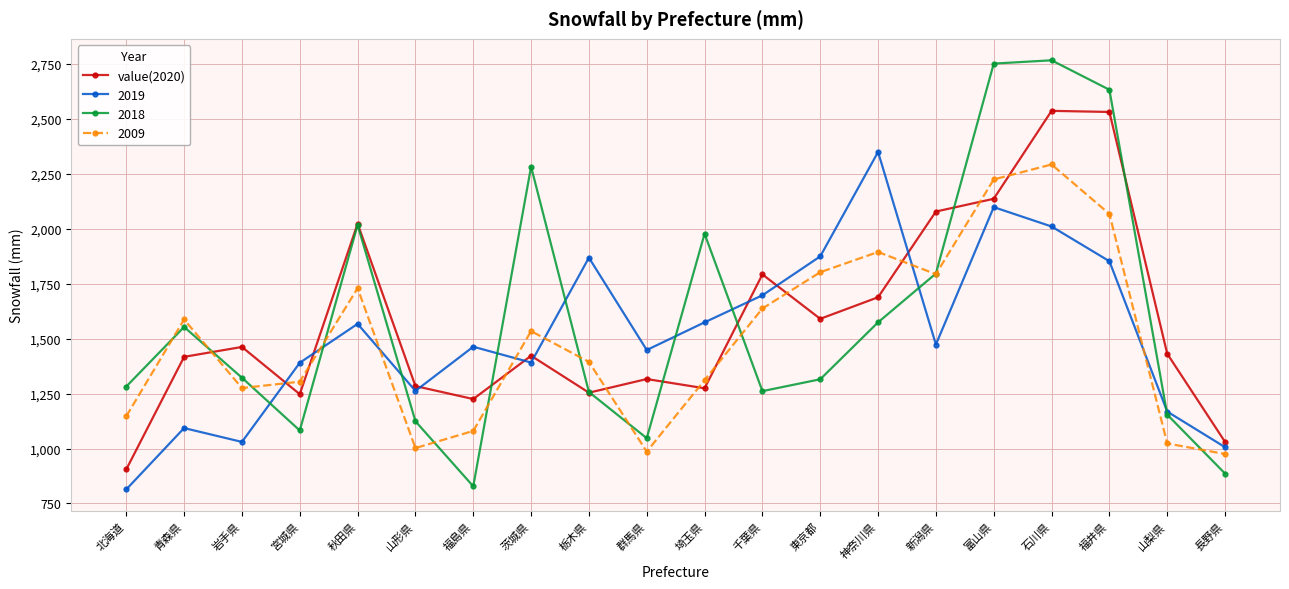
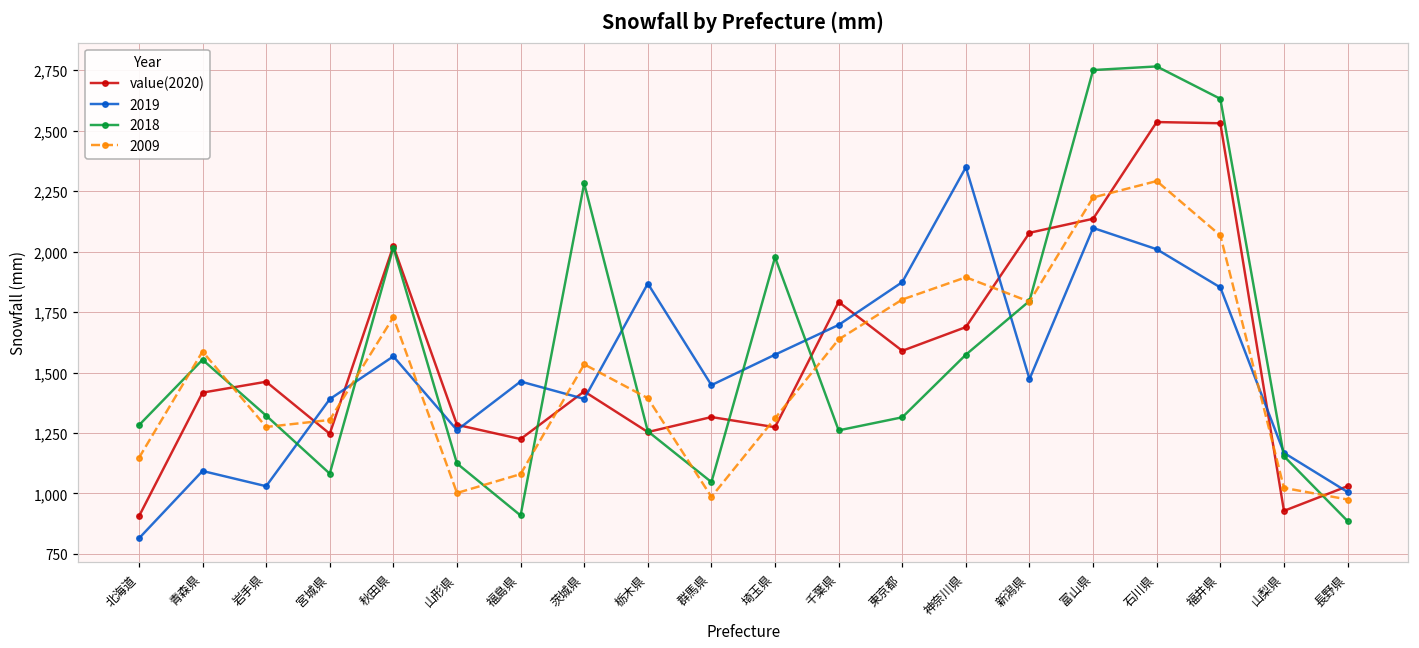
2018, 福島県: 830 -> 910
value(2020), 山梨県: 1,430 -> 930
